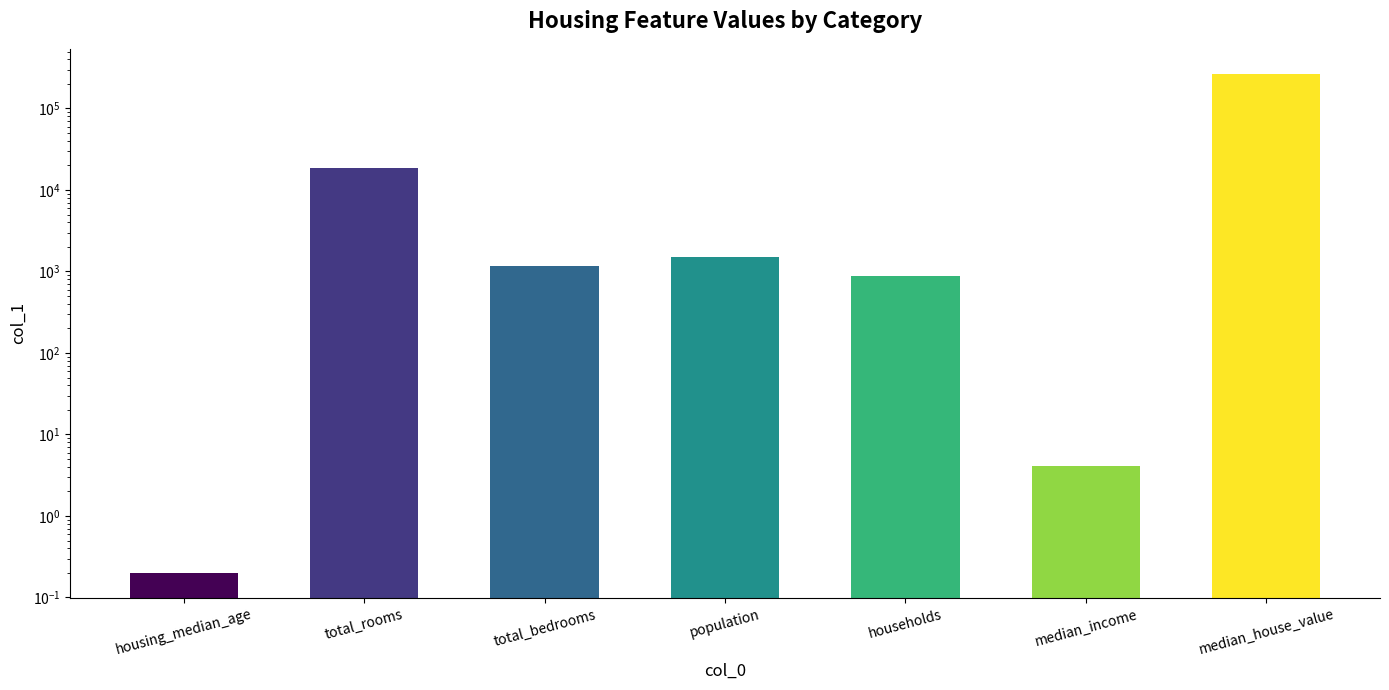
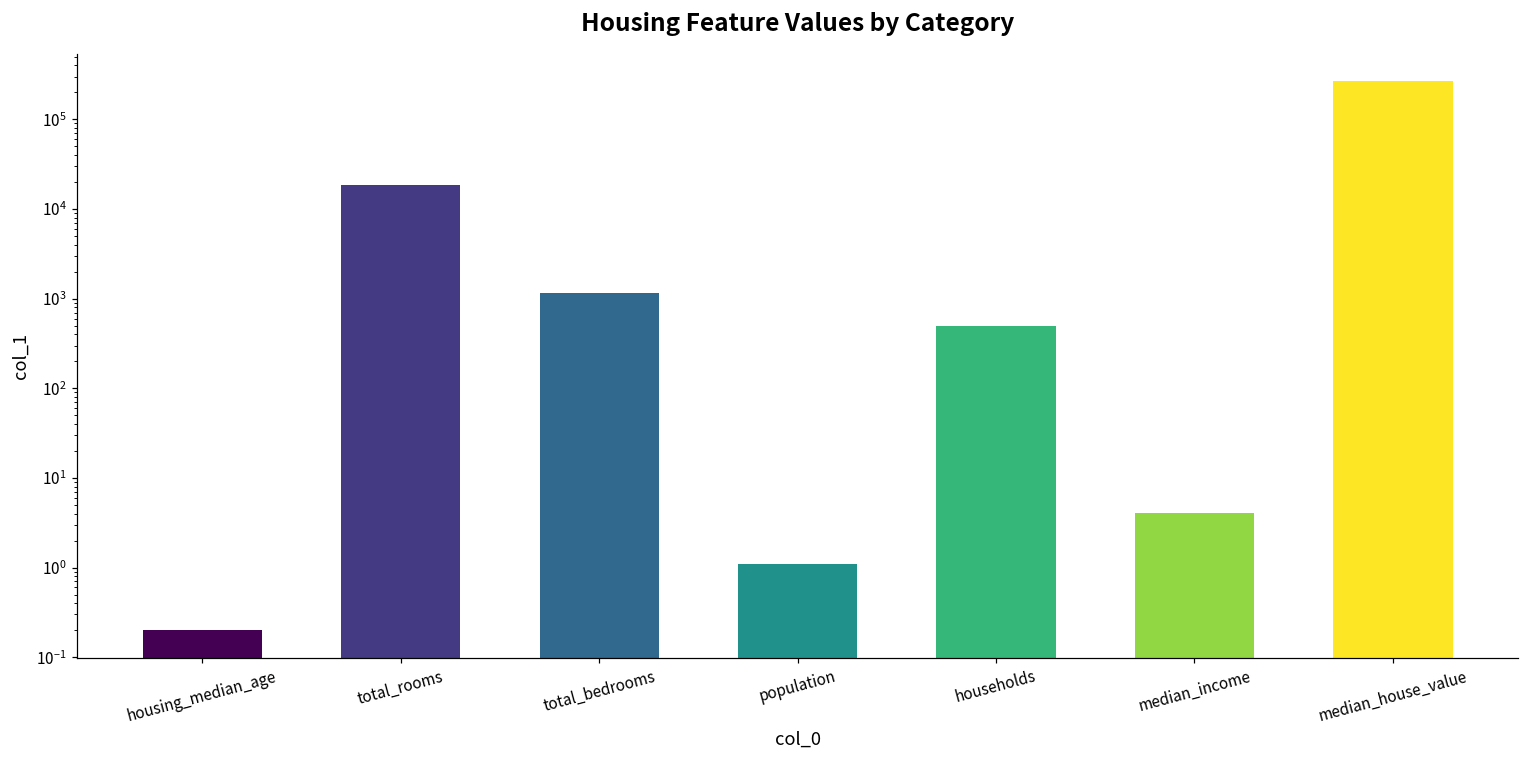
population: 1500 -> 1.1
households: 900 -> 500
